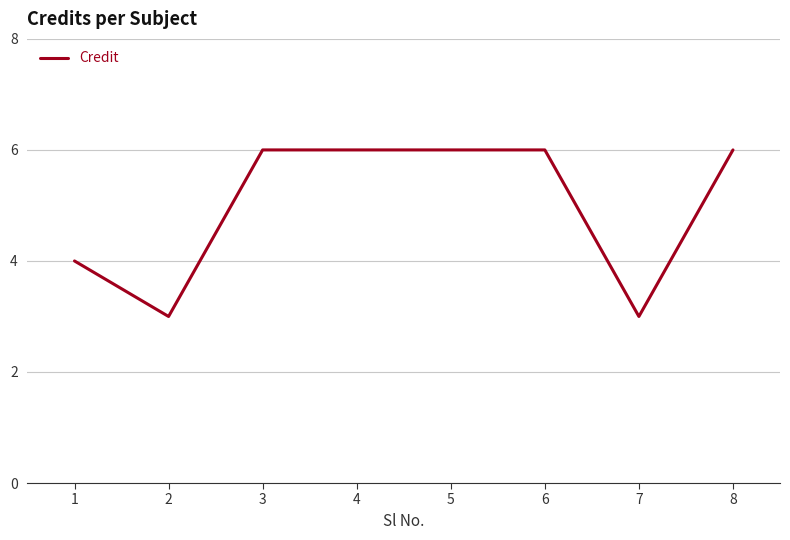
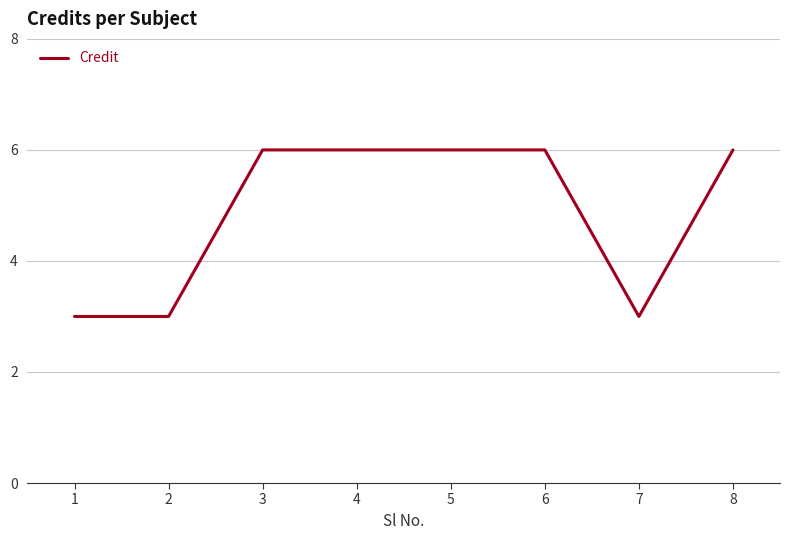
1: 4 -> 3
